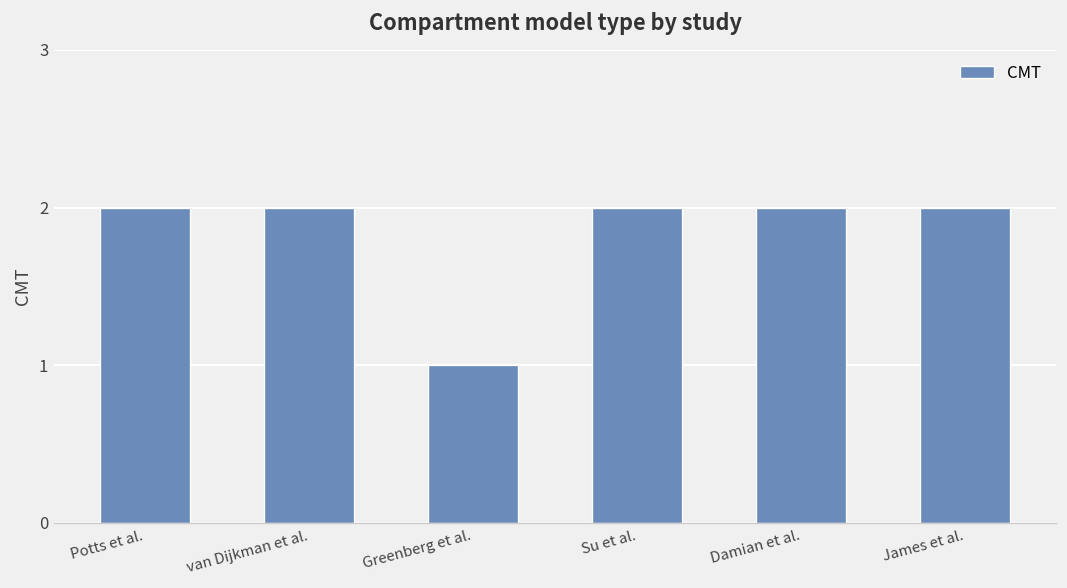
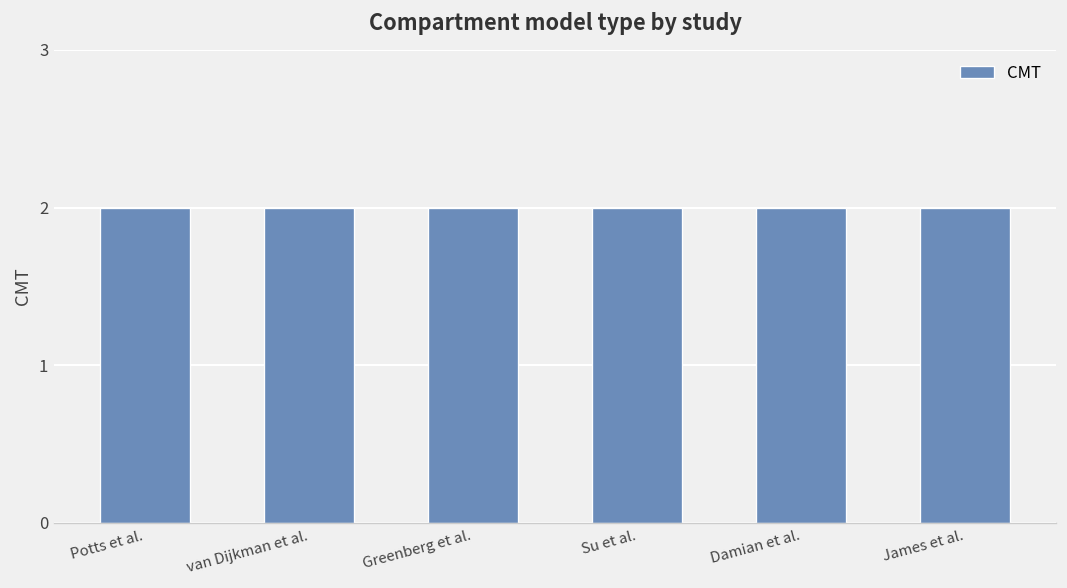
Greenberg et al.: 1 -> 2
